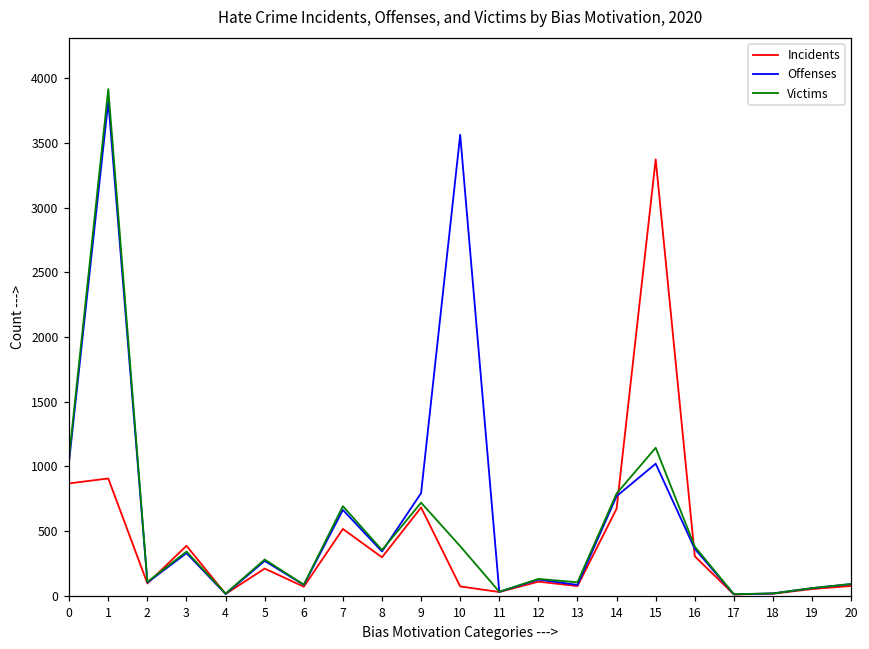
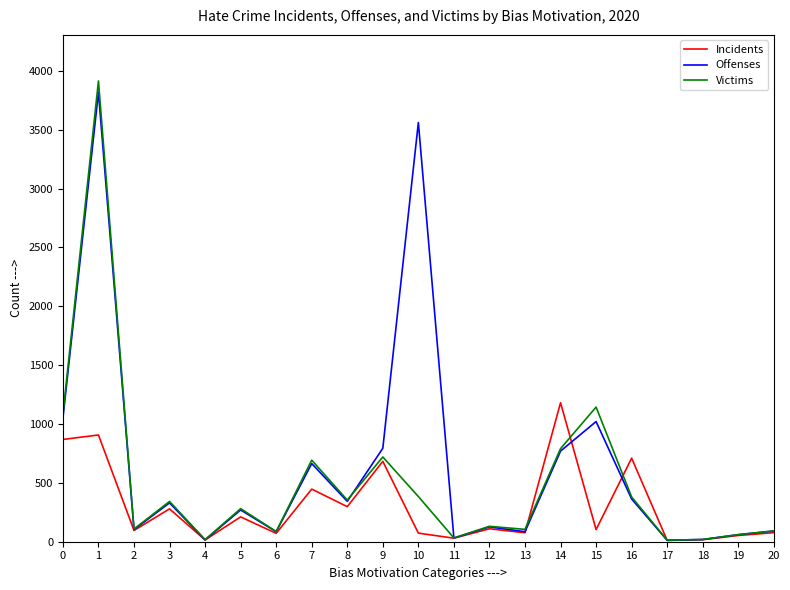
Incidents, 3: 390 -> 280
Incidents, 7: 520 -> 450
Incidents, 14: 670 -> 1180
Incidents, 15: 3370 -> 100
Incidents, 16: 310 -> 710
